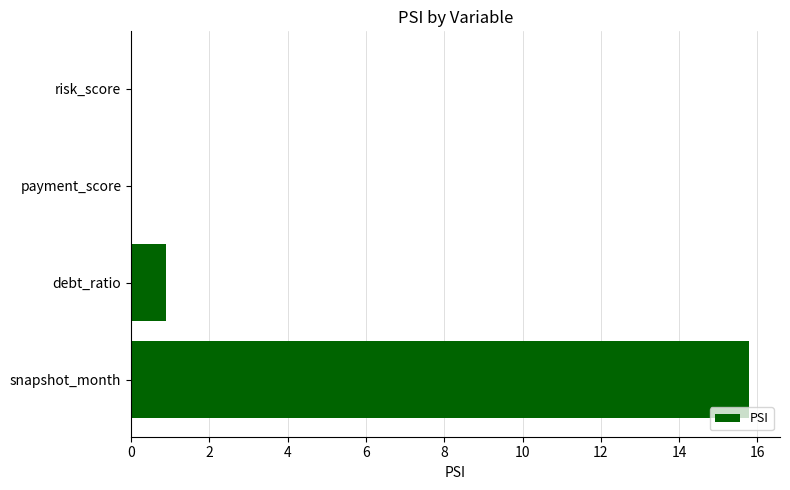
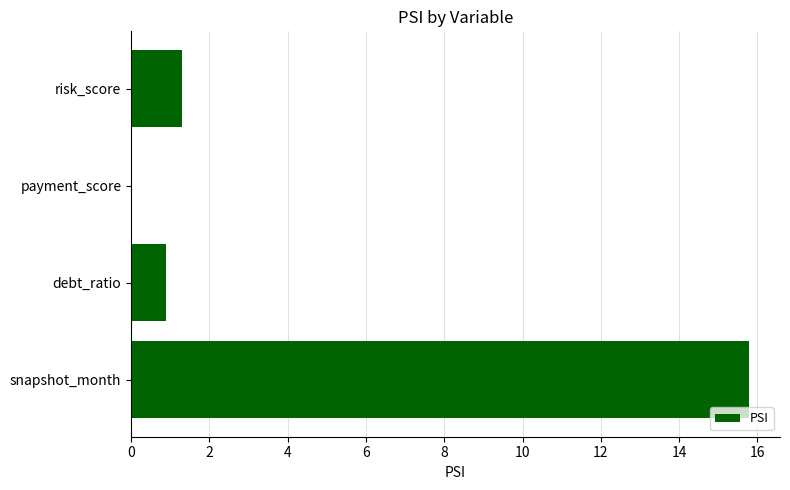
risk_score: 0.0 -> 1.3
